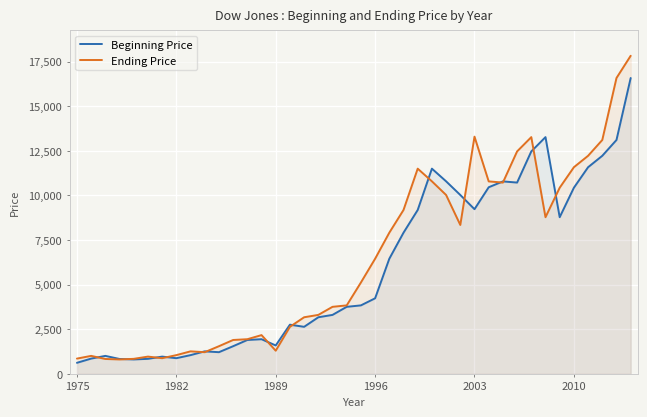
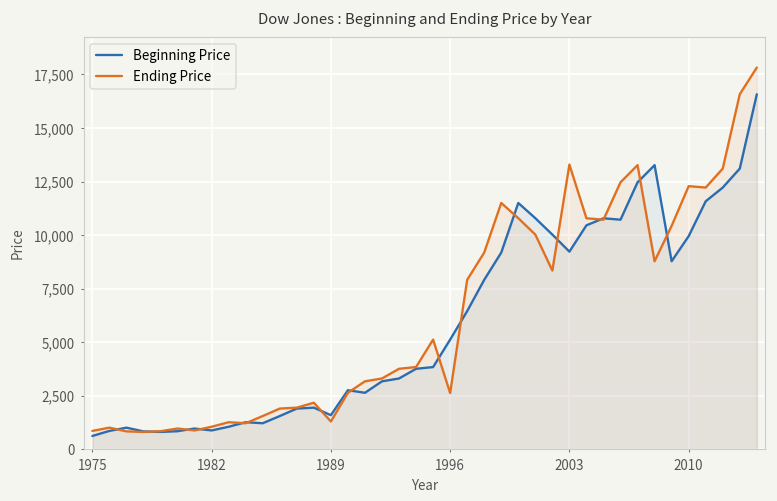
Beginning Price, 1996: 4,200 -> 5,100
Ending Price, 1996: 6,400 -> 2,600
Beginning Price, 2010: 10,400 -> 9,900
Ending Price, 2010: 11,600 -> 12,300
